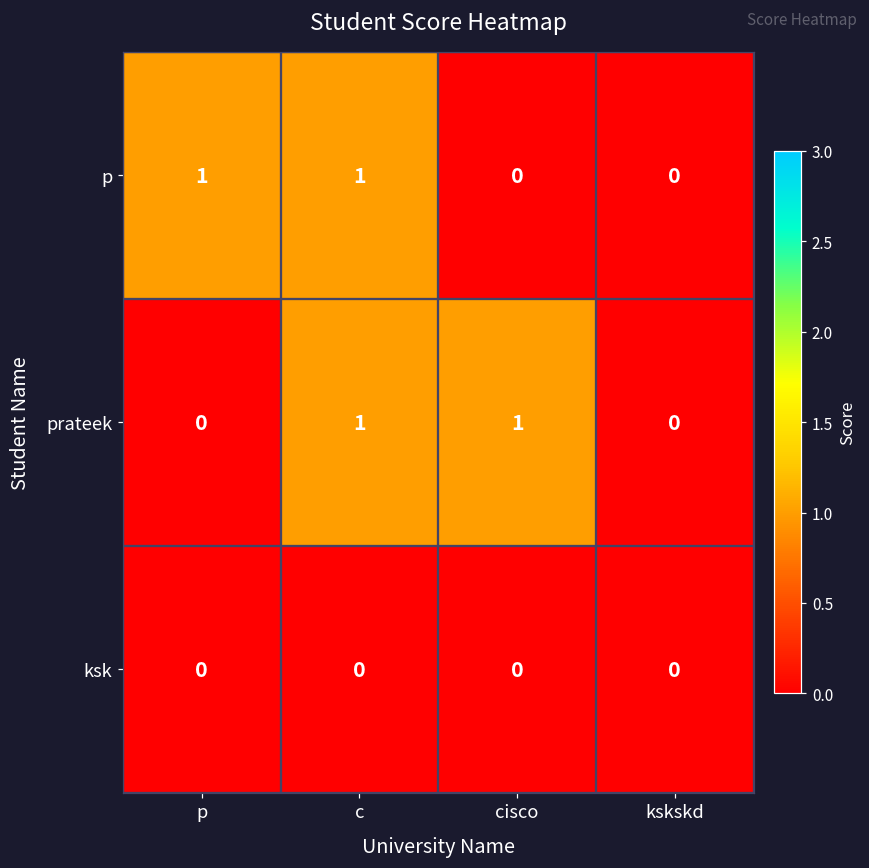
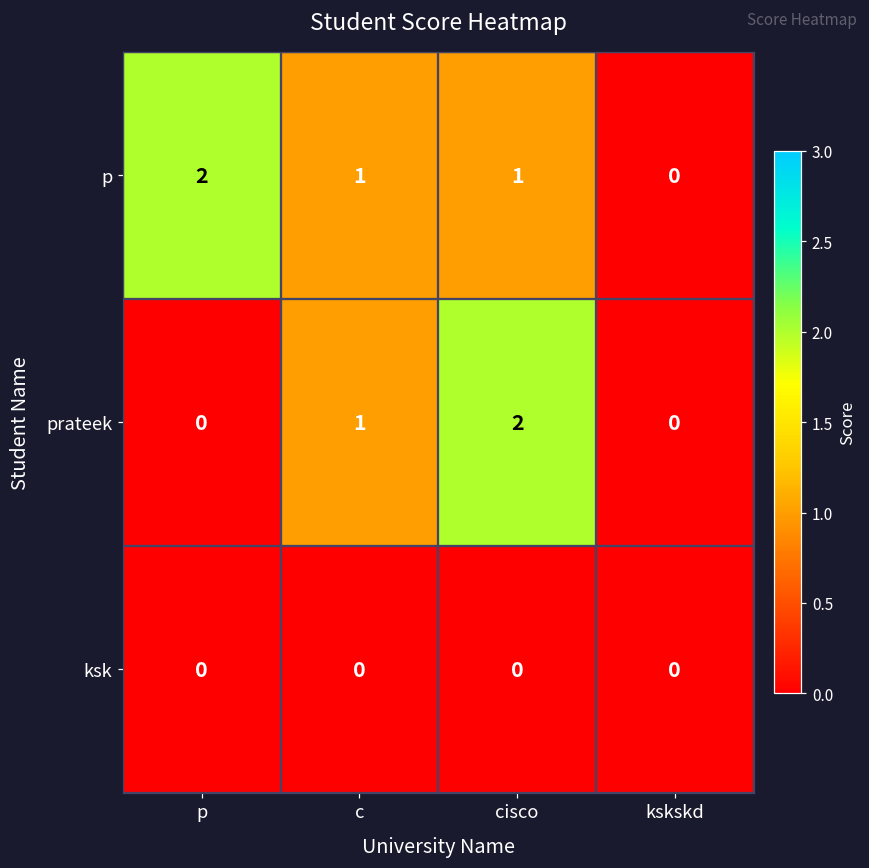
p, p: 1 -> 2
p, cisco: 0 -> 1
prateek, cisco: 1 -> 2
